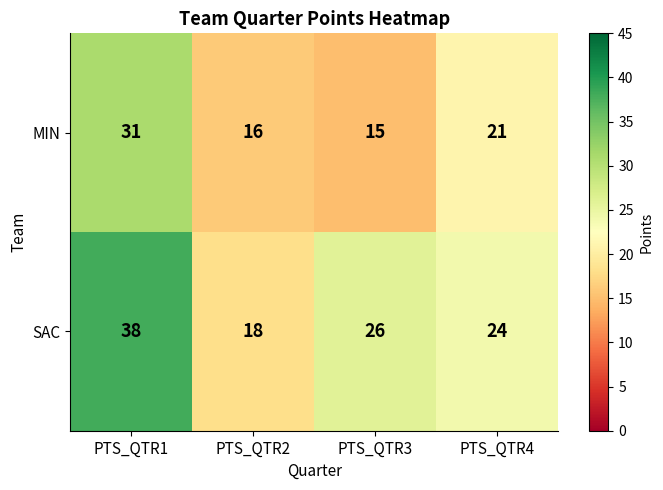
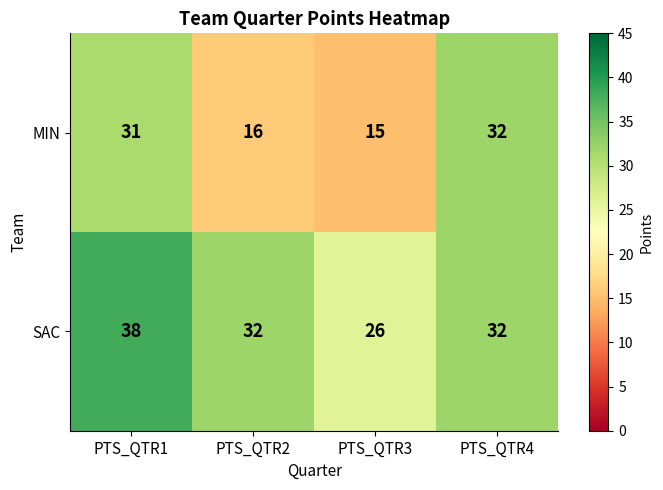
MIN, PTS_QTR4: 21 -> 32
SAC, PTS_QTR2: 18 -> 32
SAC, PTS_QTR4: 24 -> 32
